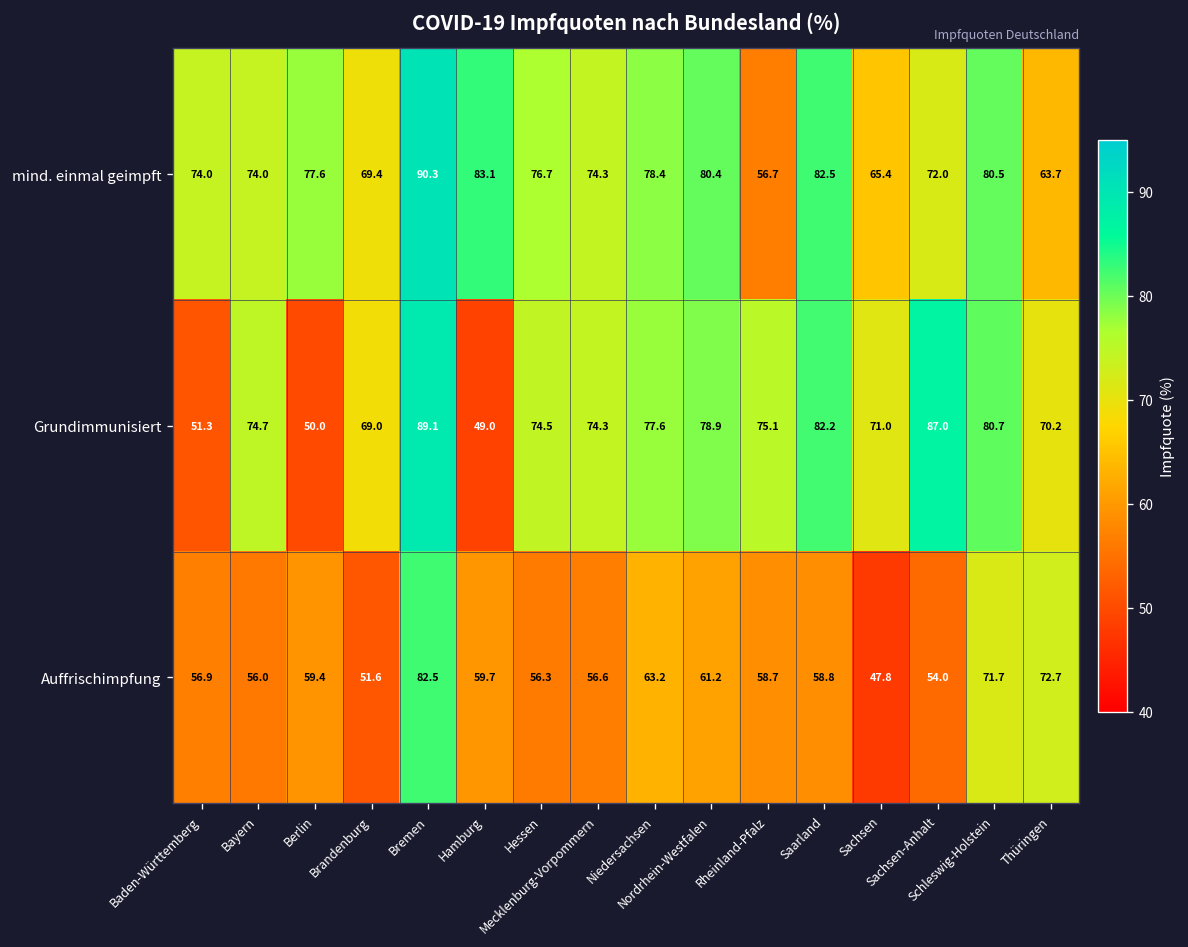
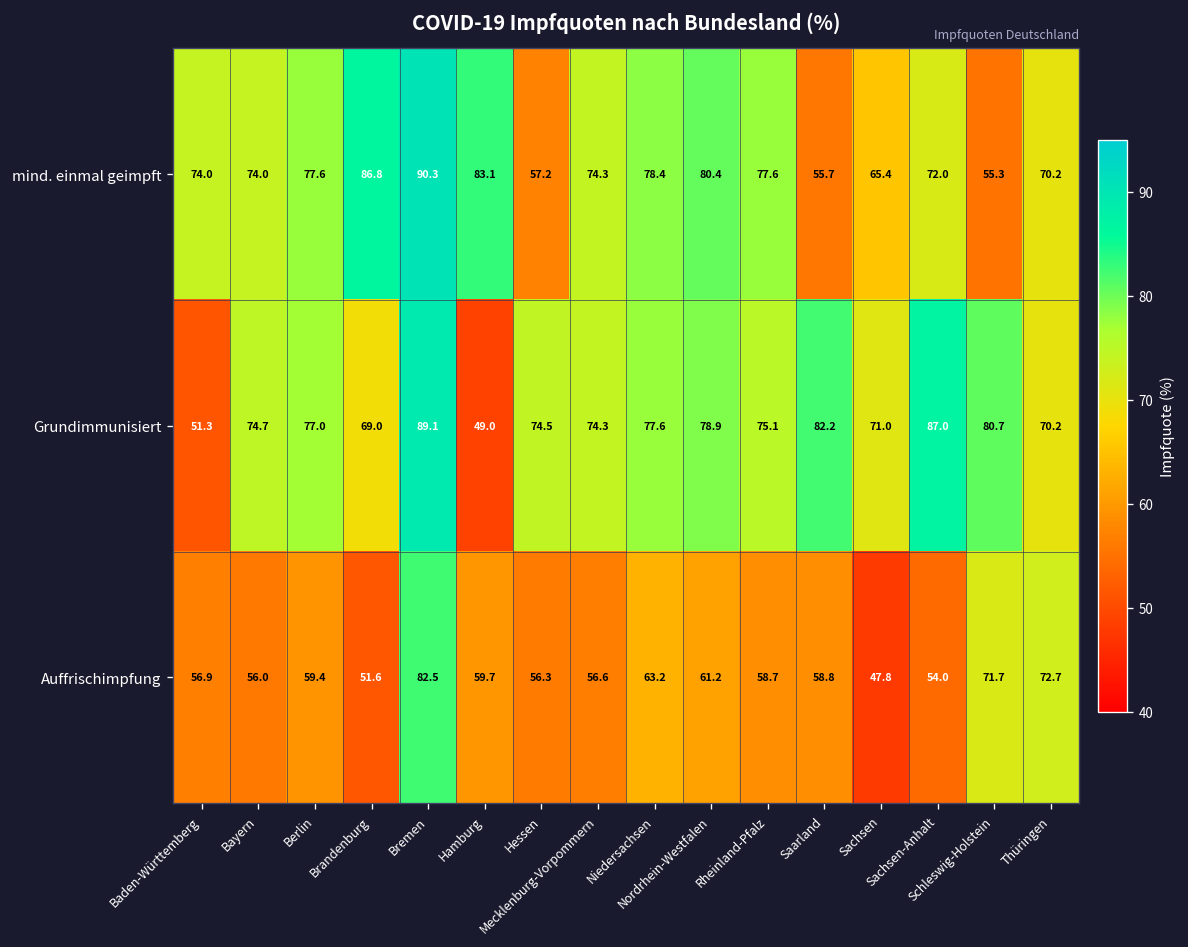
mind. einmal geimpft, Brandenburg: 69.4 -> 86.8
mind. einmal geimpft, Hessen: 76.7 -> 57.2
mind. einmal geimpft, Rheinland-Pfalz: 56.7 -> 77.6
mind. einmal geimpft, Saarland: 82.5 -> 55.7
mind. einmal geimpft, Schleswig-Holstein: 80.5 -> 55.3
mind. einmal geimpft, Thüringen: 63.7 -> 70.2
Grundimmunisiert, Berlin: 50.0 -> 77.0
